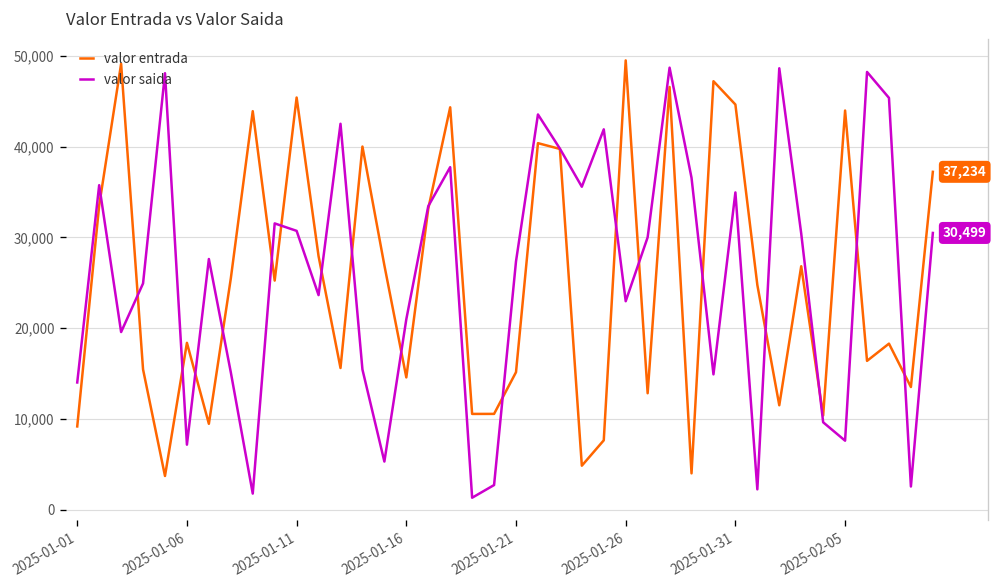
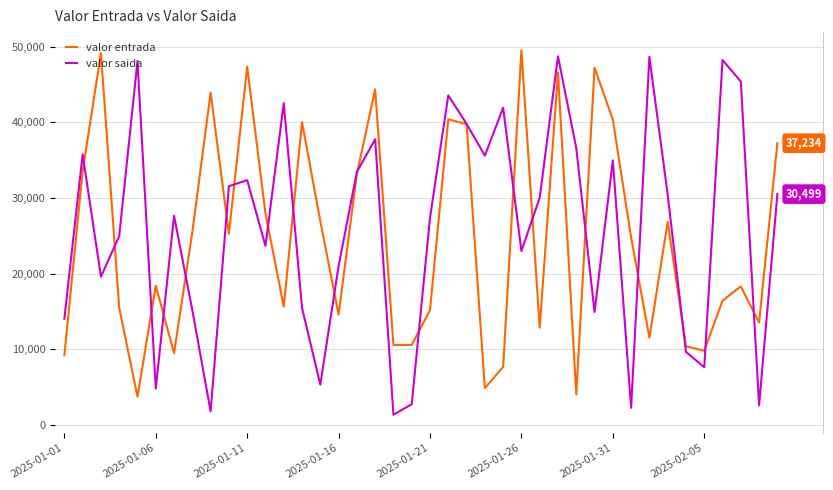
valor saida, 2025-01-06: 7,000 -> 5,000
valor entrada, 2025-01-11: 45,000 -> 47,000
valor saida, 2025-01-11: 31,000 -> 32,000
valor entrada, 2025-01-31: 45,000 -> 40,000
valor entrada, 2025-02-05: 44,000 -> 10,000
